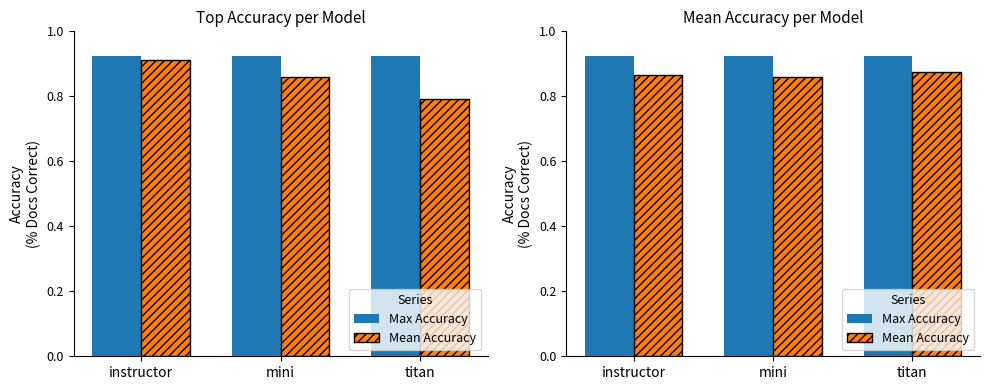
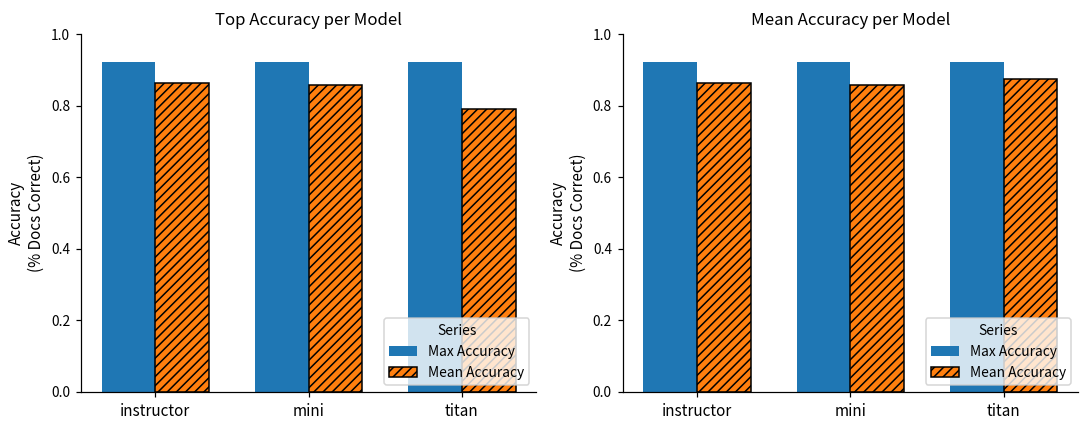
Top Accuracy per Model, Mean Accuracy, instructor: 0.91 -> 0.86
